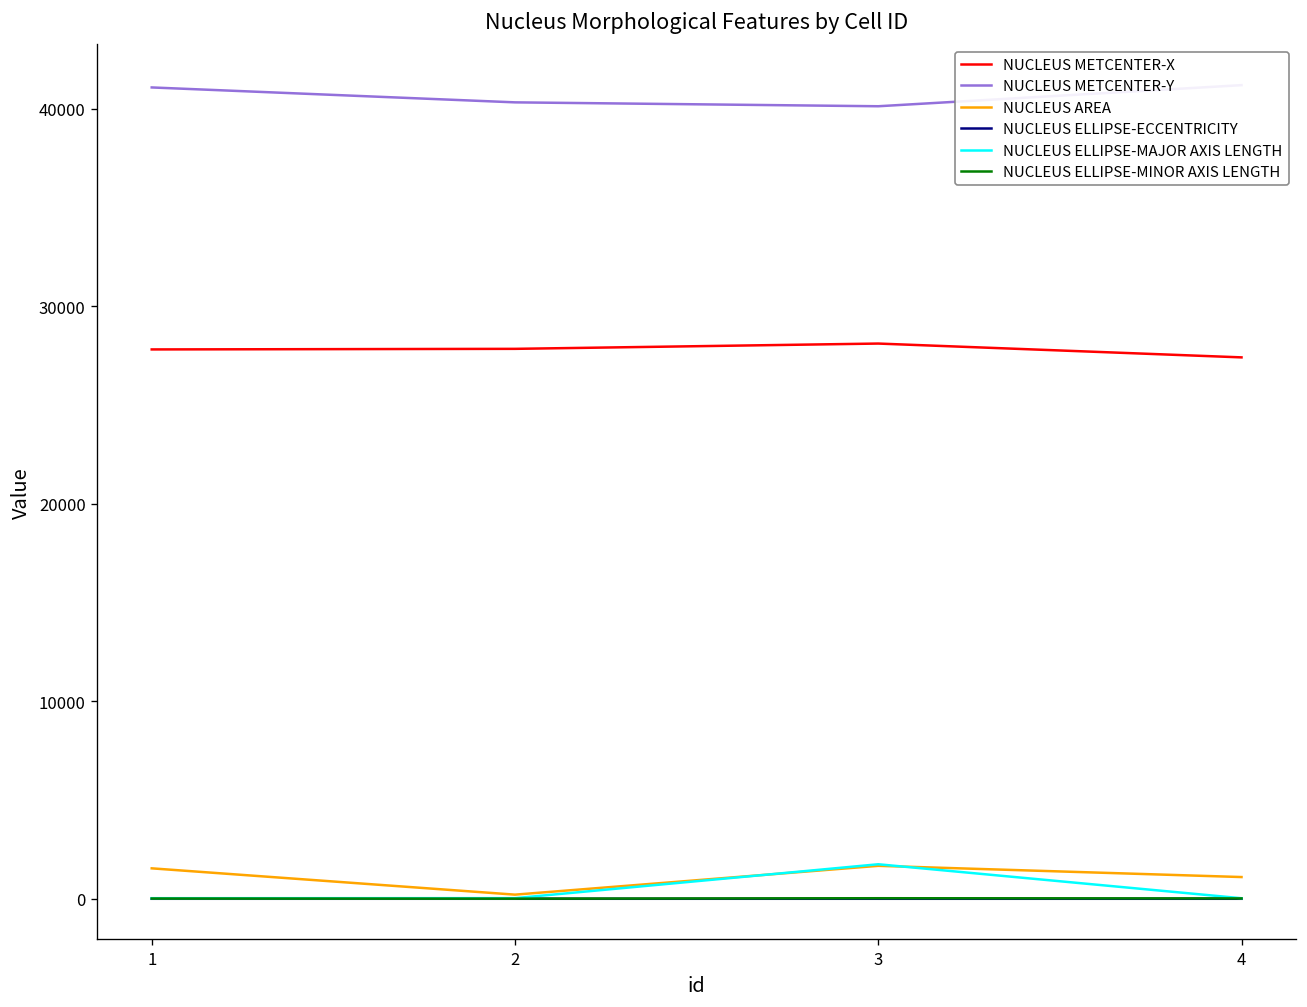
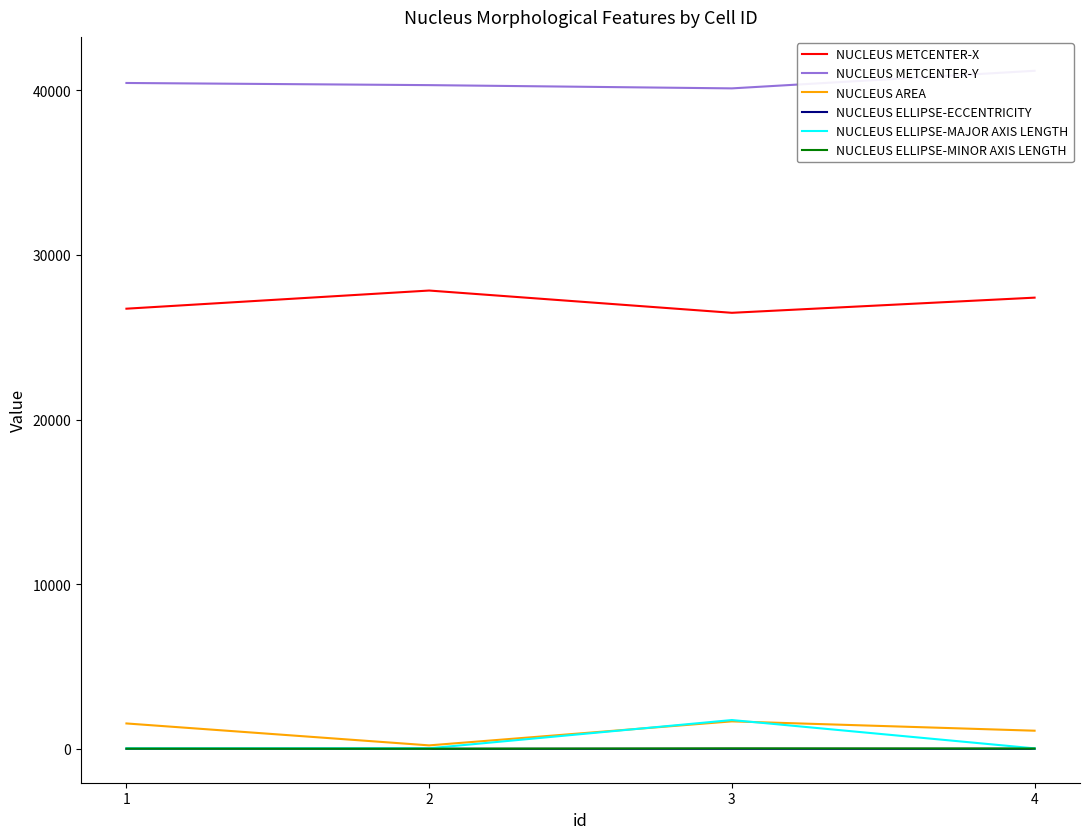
NUCLEUS METCENTER-X, 1: 27800 -> 26700
NUCLEUS METCENTER-Y, 1: 41100 -> 40400
NUCLEUS METCENTER-X, 3: 28100 -> 26500
